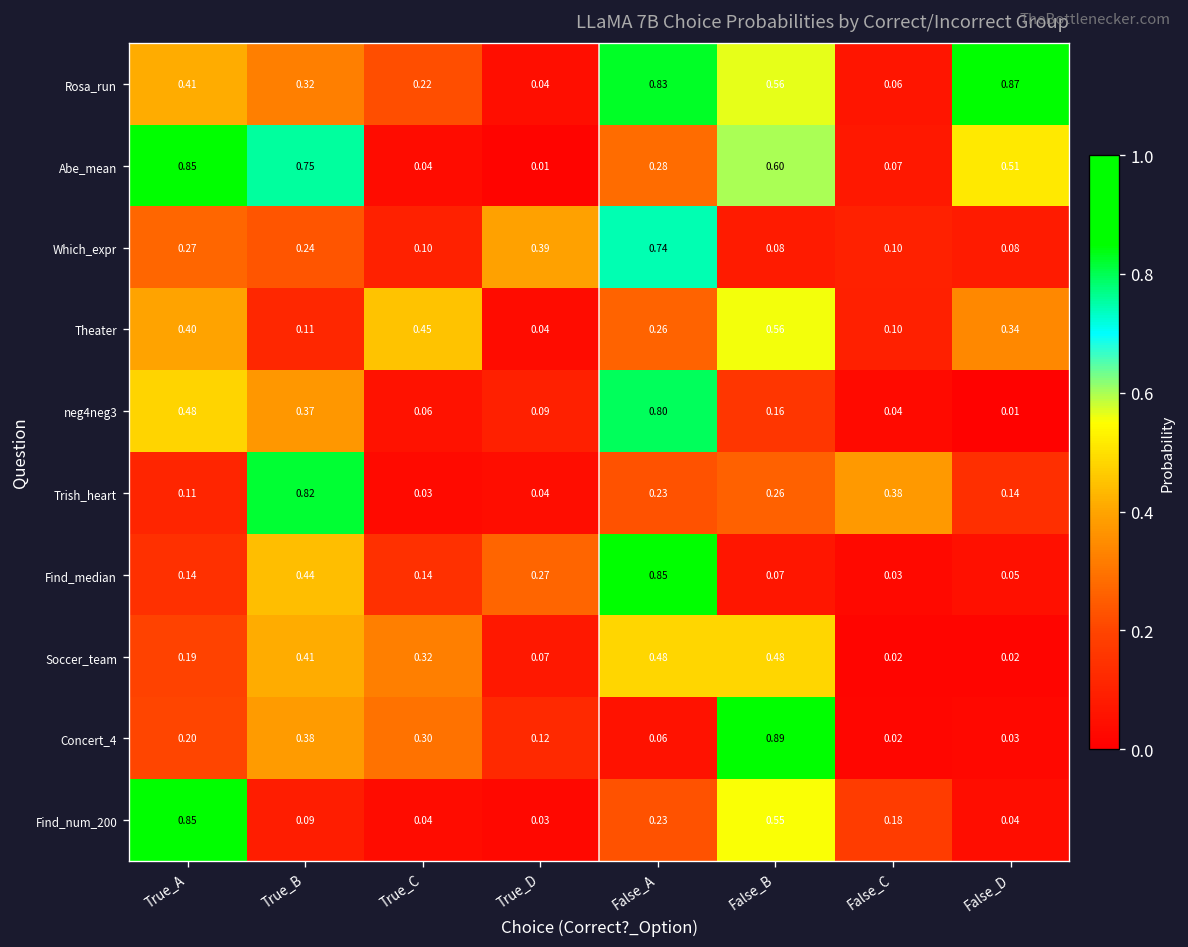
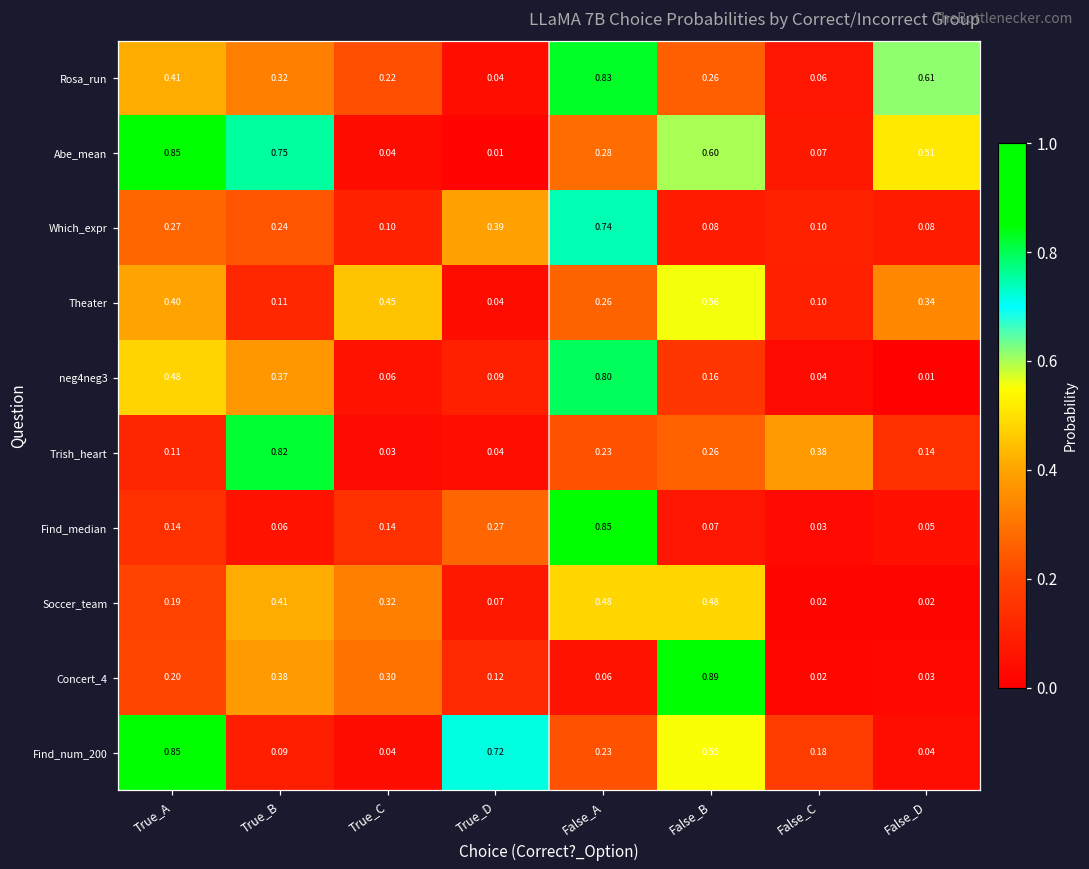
Rosa_run, False_B: 0.56 -> 0.26
Rosa_run, False_D: 0.87 -> 0.61
Find_median, True_B: 0.44 -> 0.06
Find_num_200, True_D: 0.03 -> 0.72
